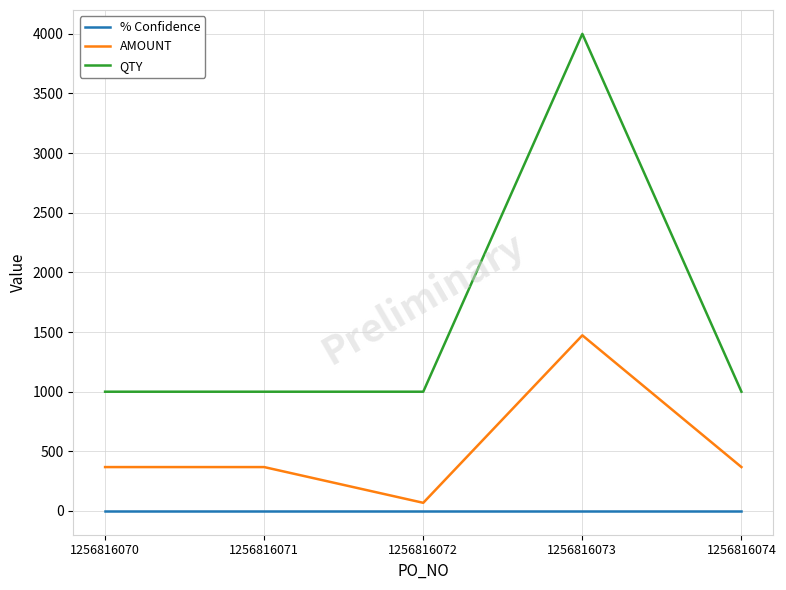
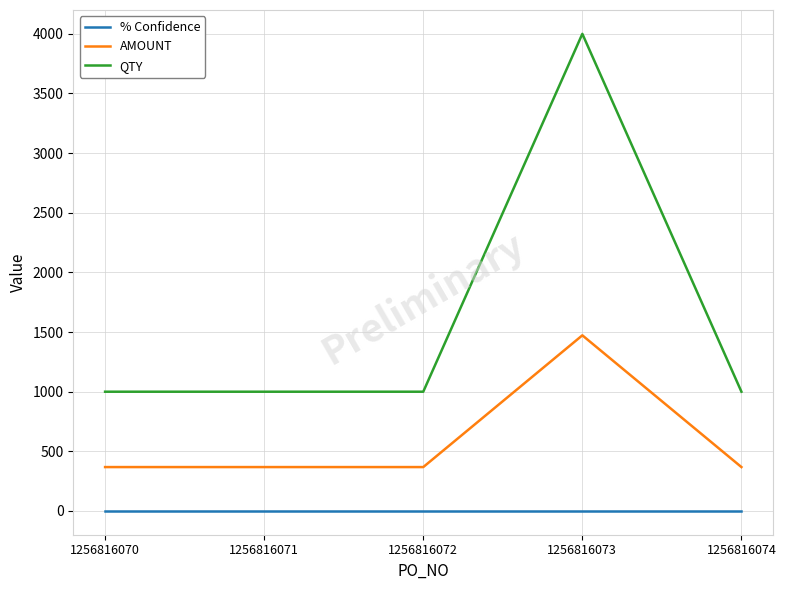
AMOUNT, 1256816072: 70 -> 370
